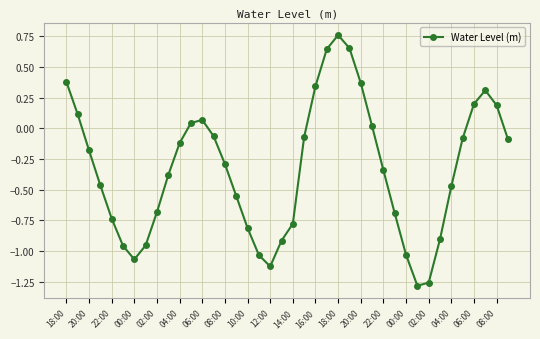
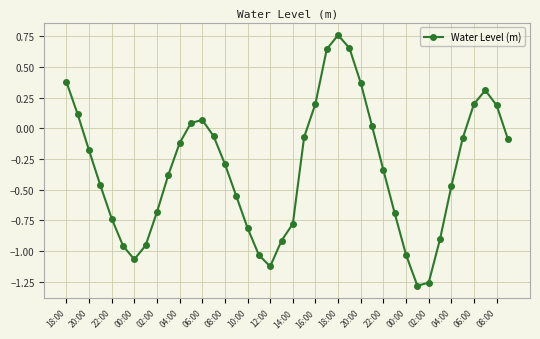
16:00: 0.34 -> 0.20
